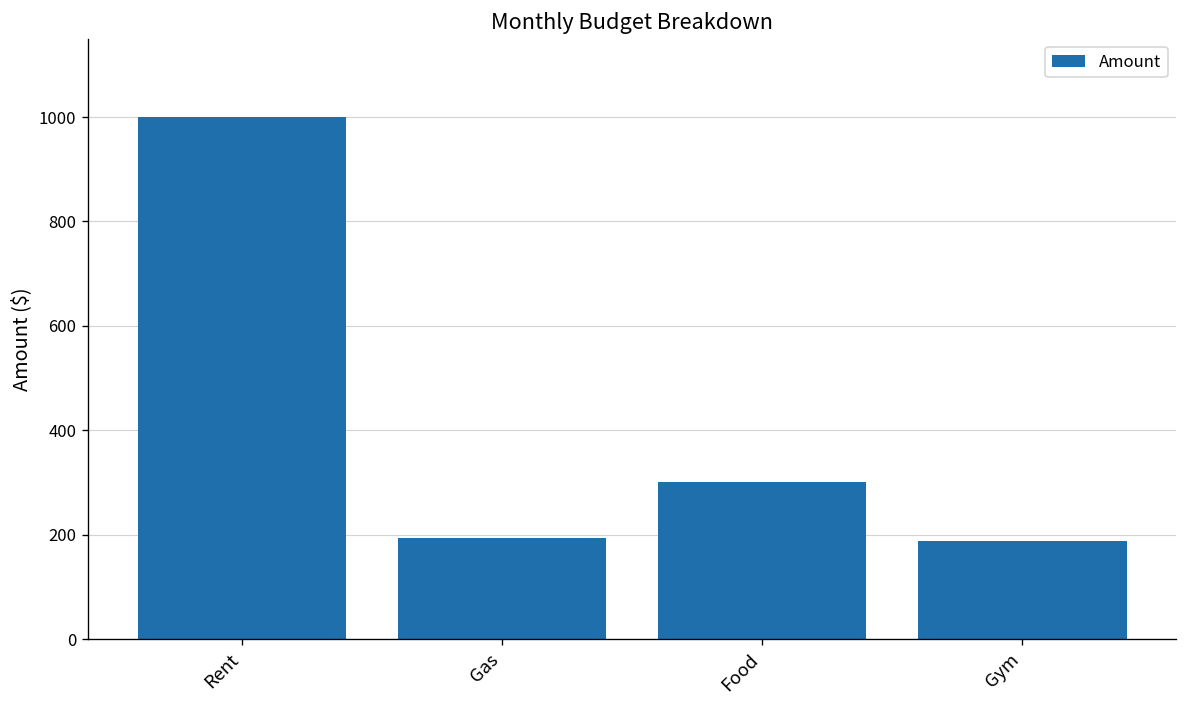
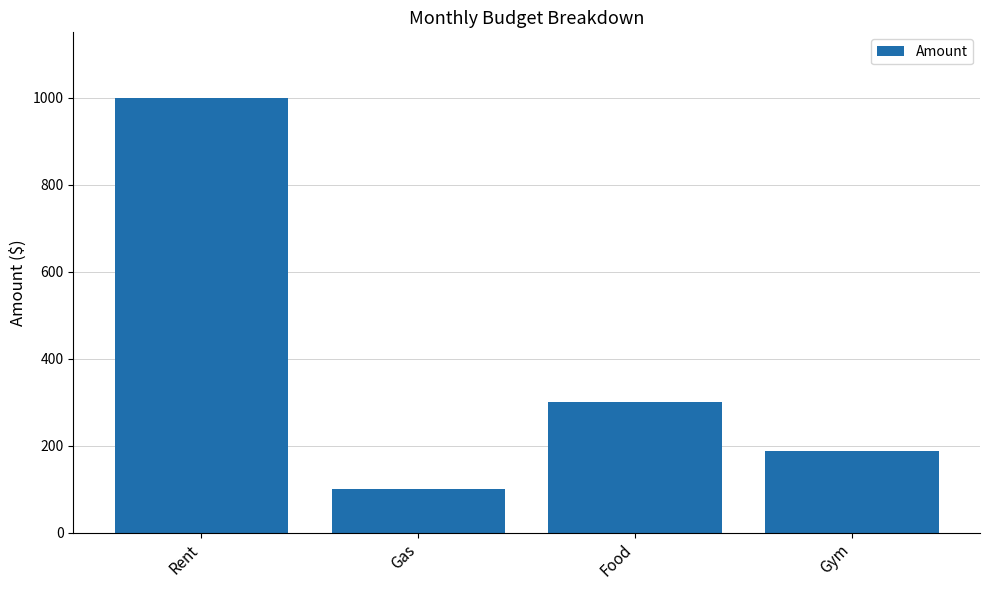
Gas: 190 -> 100
